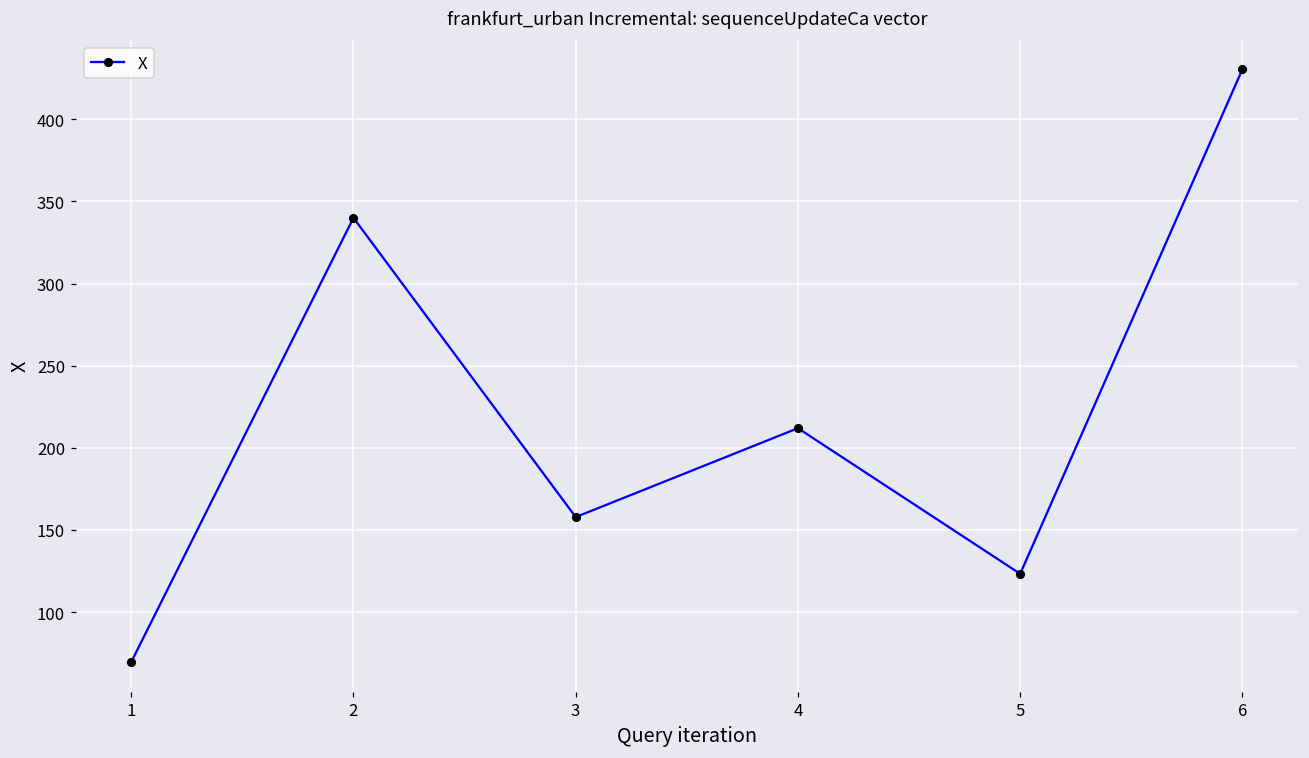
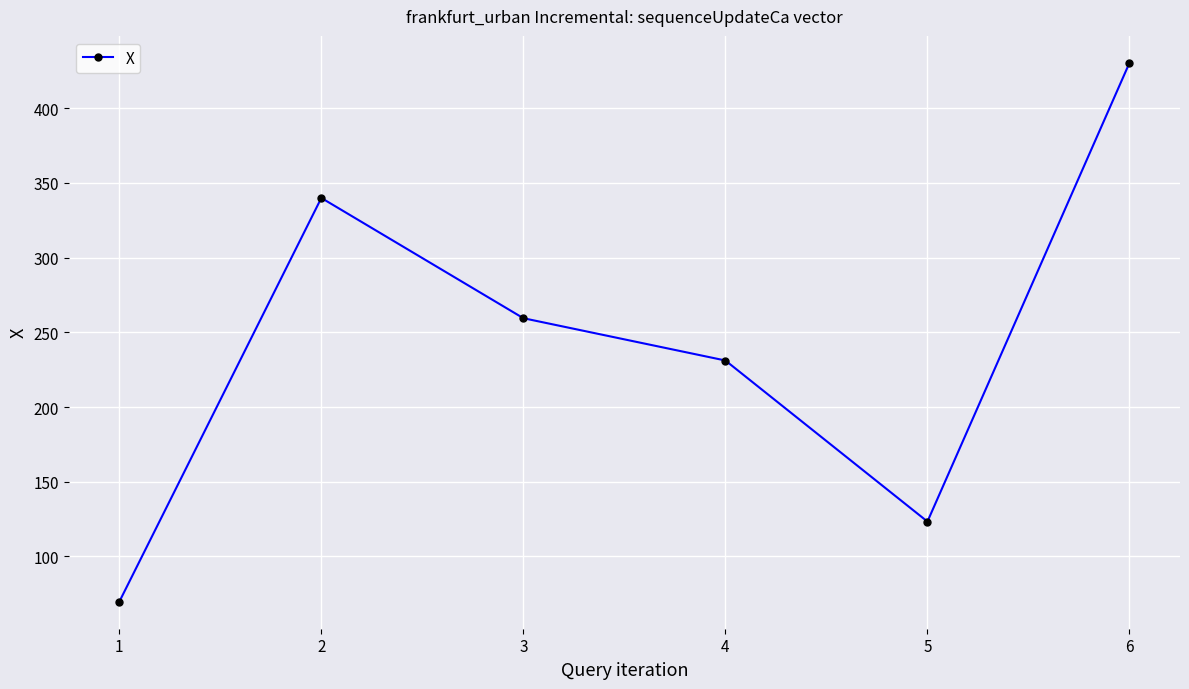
3: 158 -> 259
4: 212 -> 231
